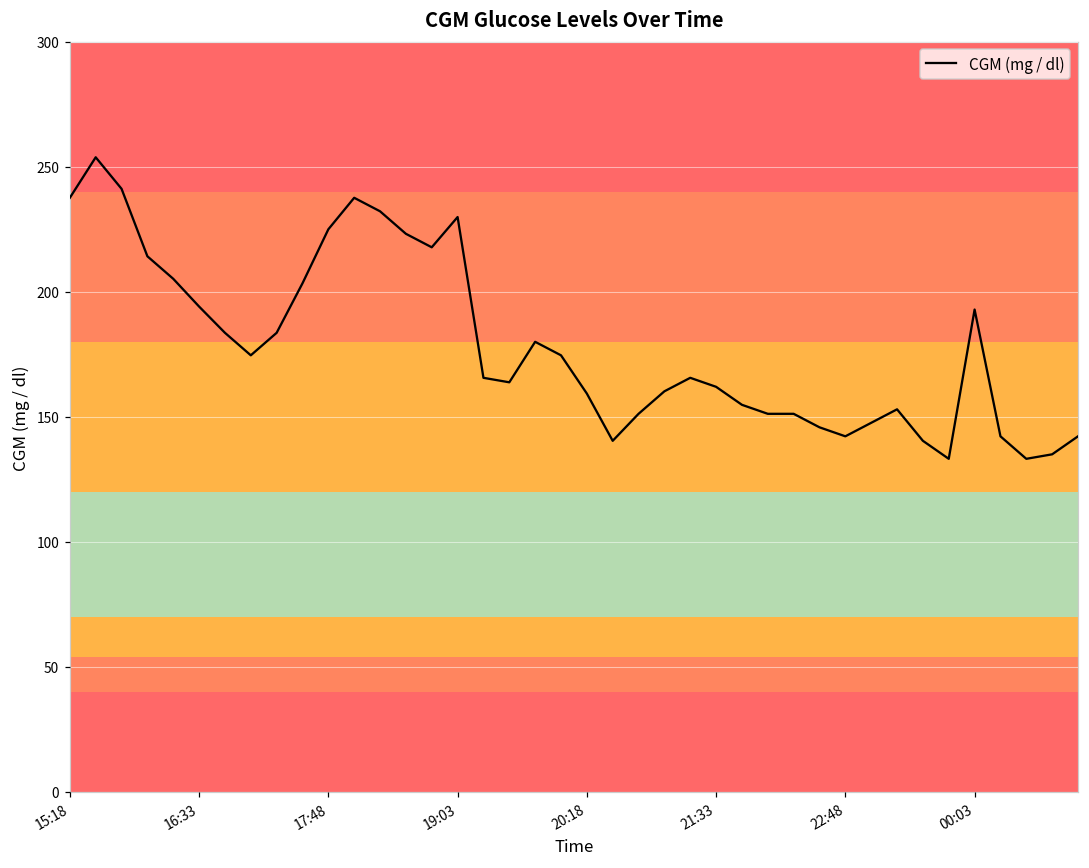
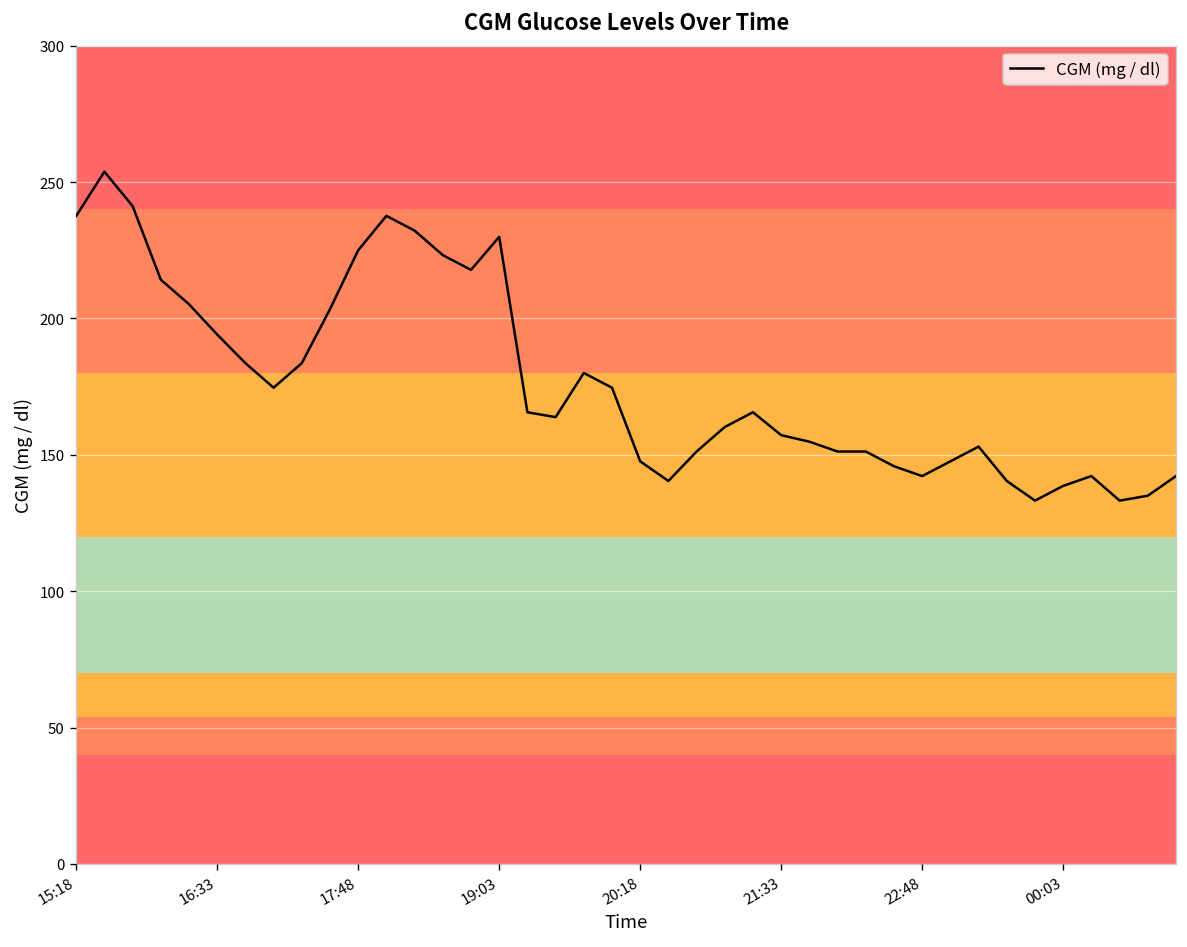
20:18: 159 -> 148
21:33: 162 -> 157
00:03: 193 -> 139
